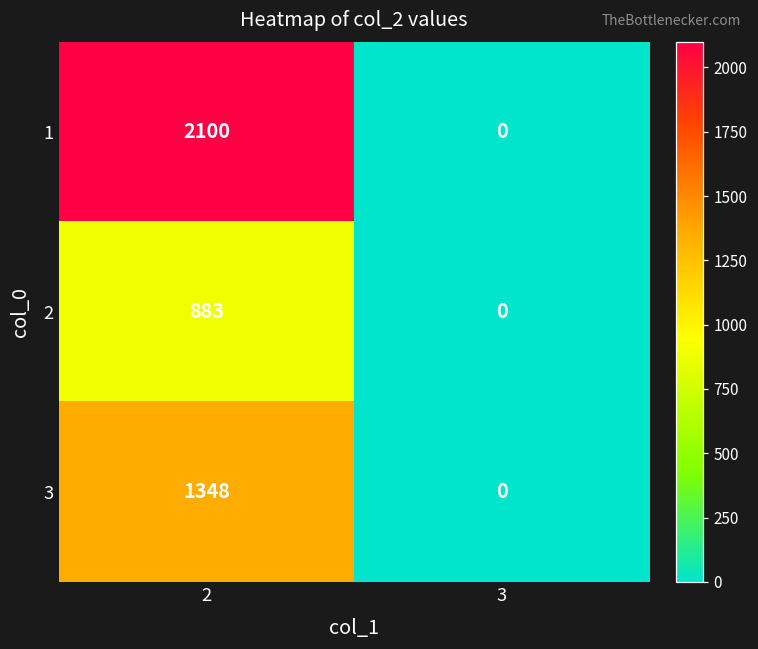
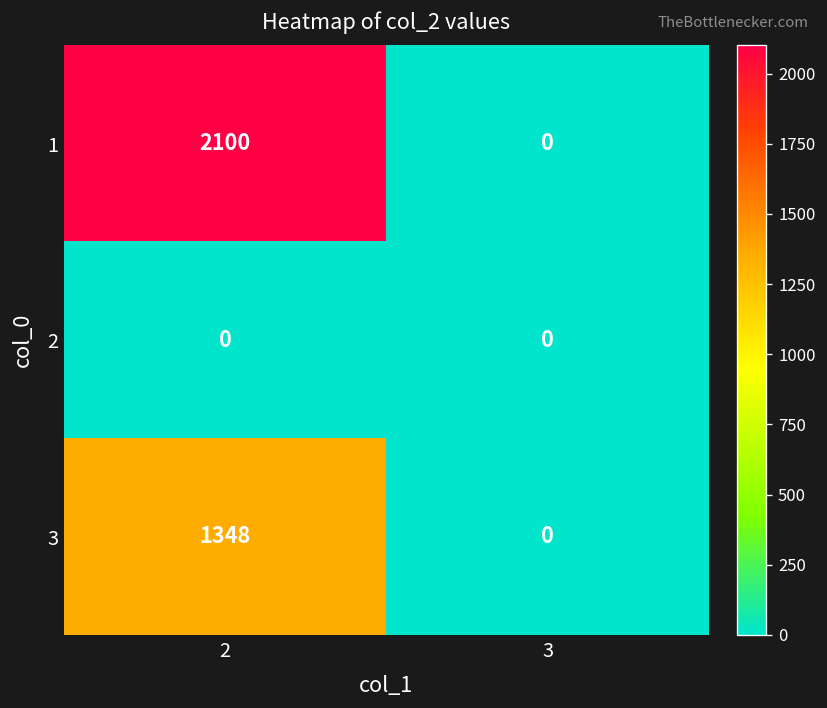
2, 2: 883 -> 0
